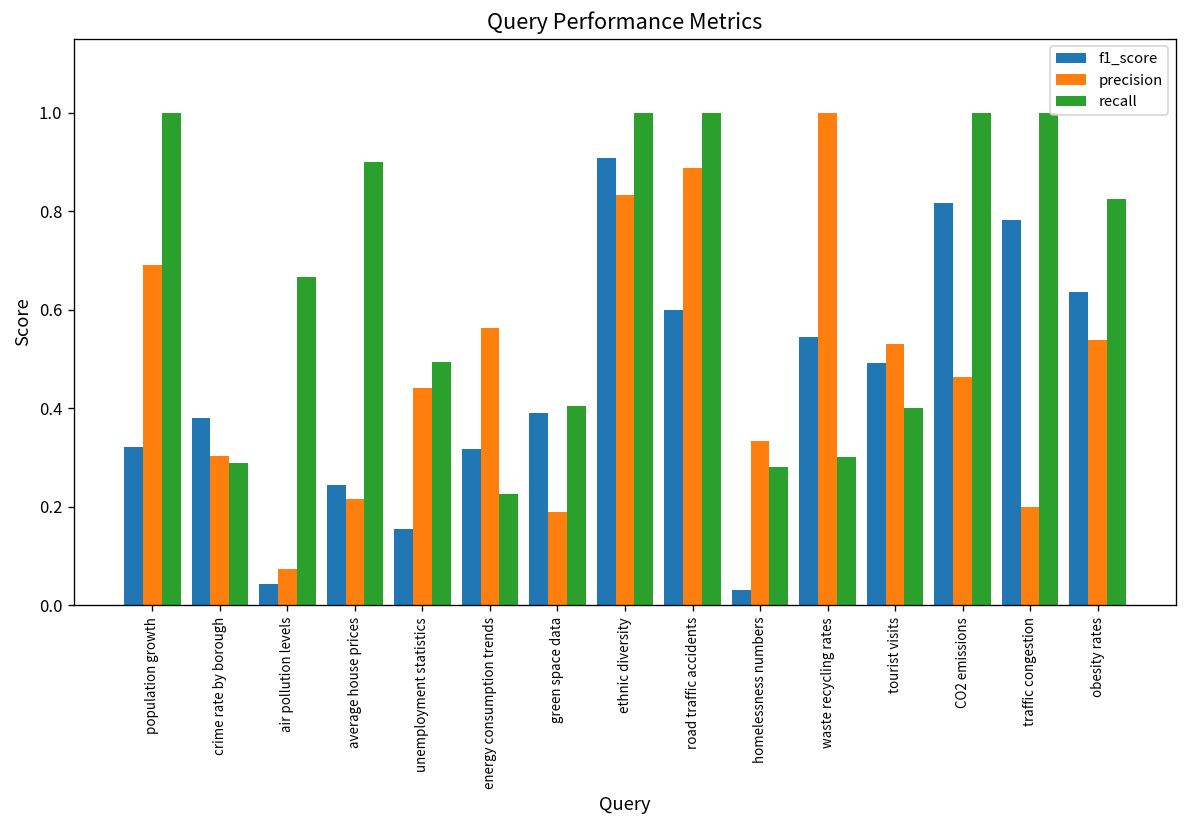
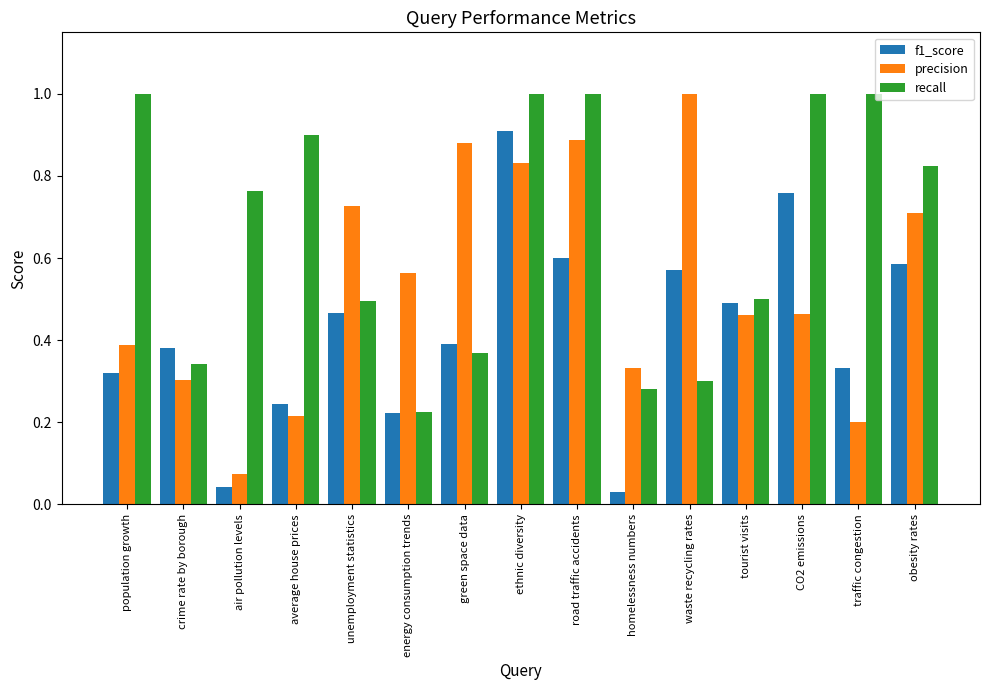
precision, population growth: 0.69 -> 0.39
recall, crime rate by borough: 0.29 -> 0.34
recall, air pollution levels: 0.67 -> 0.76
f1_score, unemployment statistics: 0.16 -> 0.47
precision, unemployment statistics: 0.44 -> 0.73
f1_score, energy consumption trends: 0.32 -> 0.22
precision, green space data: 0.19 -> 0.88
recall, green space data: 0.40 -> 0.37
f1_score, waste recycling rates: 0.54 -> 0.57
precision, tourist visits: 0.53 -> 0.46
recall, tourist visits: 0.4 -> 0.5
f1_score, CO2 emissions: 0.82 -> 0.76
f1_score, traffic congestion: 0.78 -> 0.33
f1_score, obesity rates: 0.64 -> 0.58
precision, obesity rates: 0.54 -> 0.71
